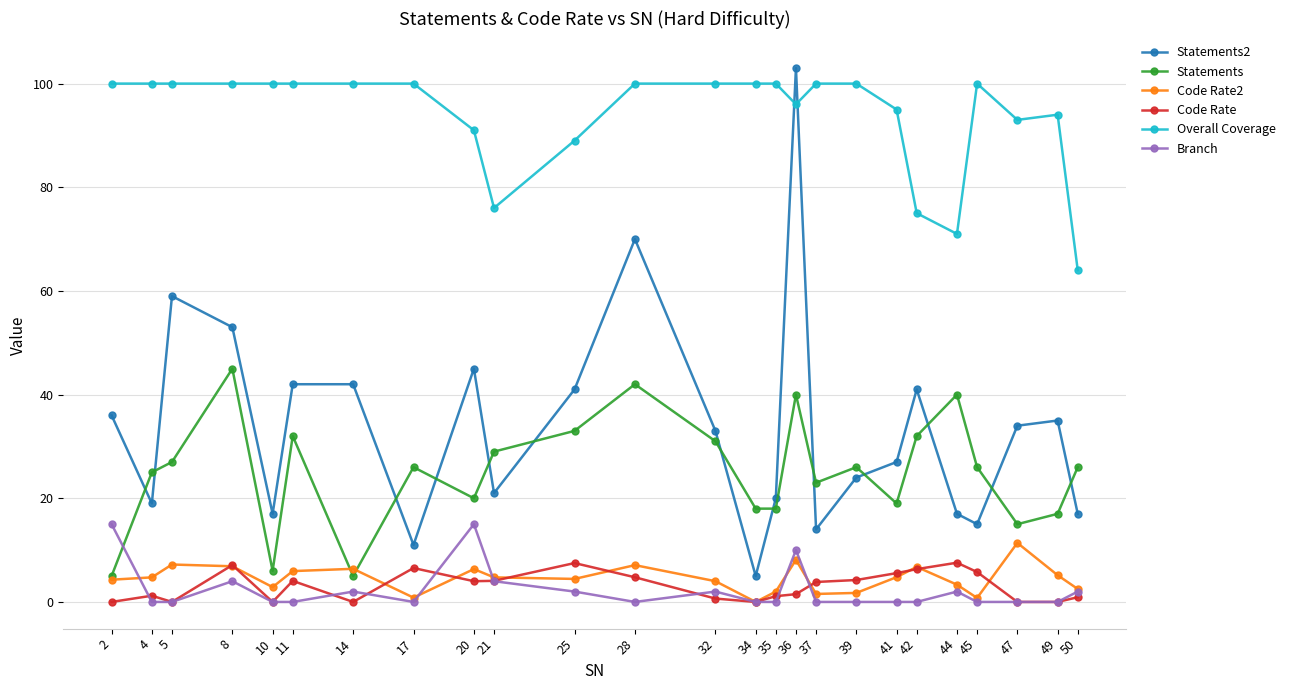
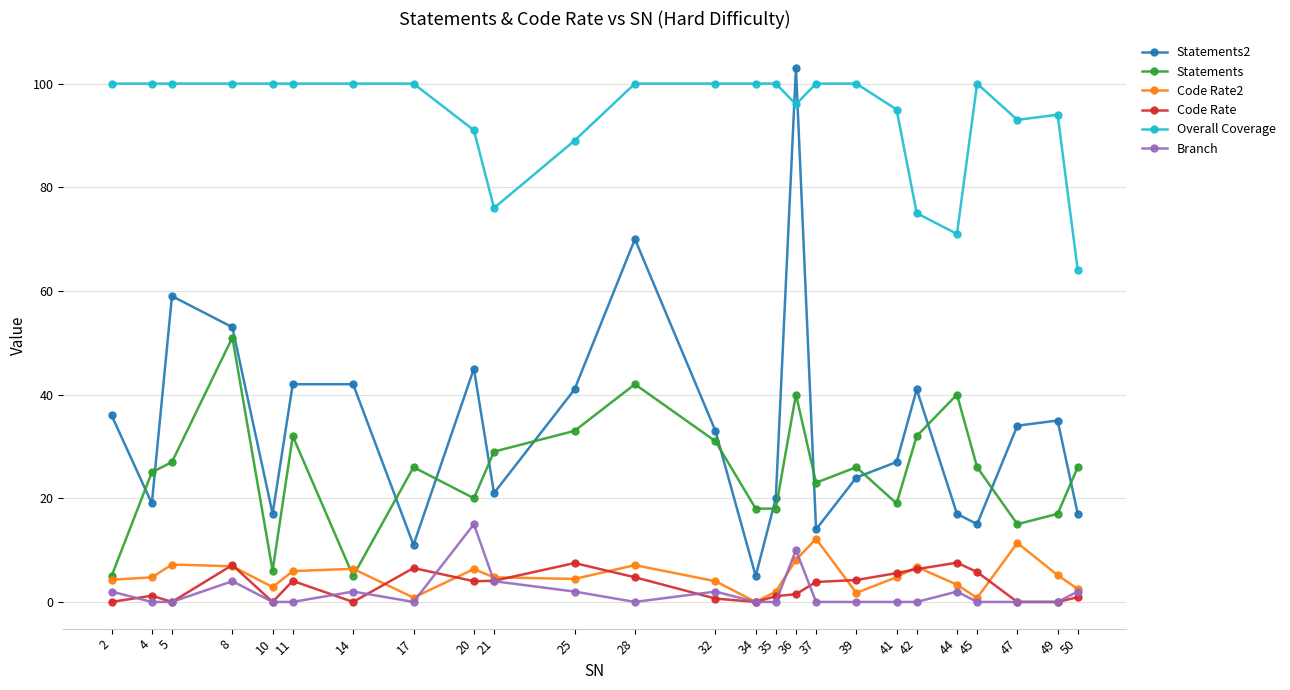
Branch, 2: 15 -> 2
Statements, 8: 45 -> 51
Code Rate2, 37: 2 -> 12
